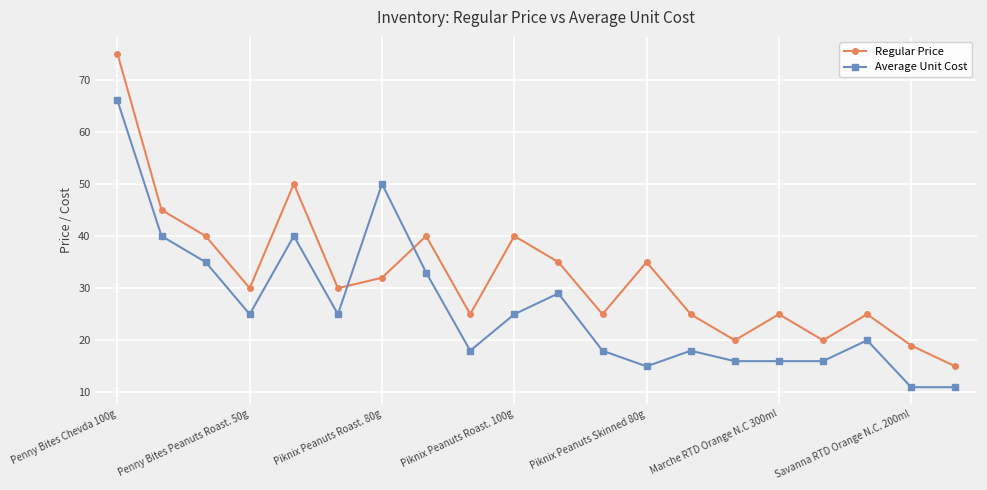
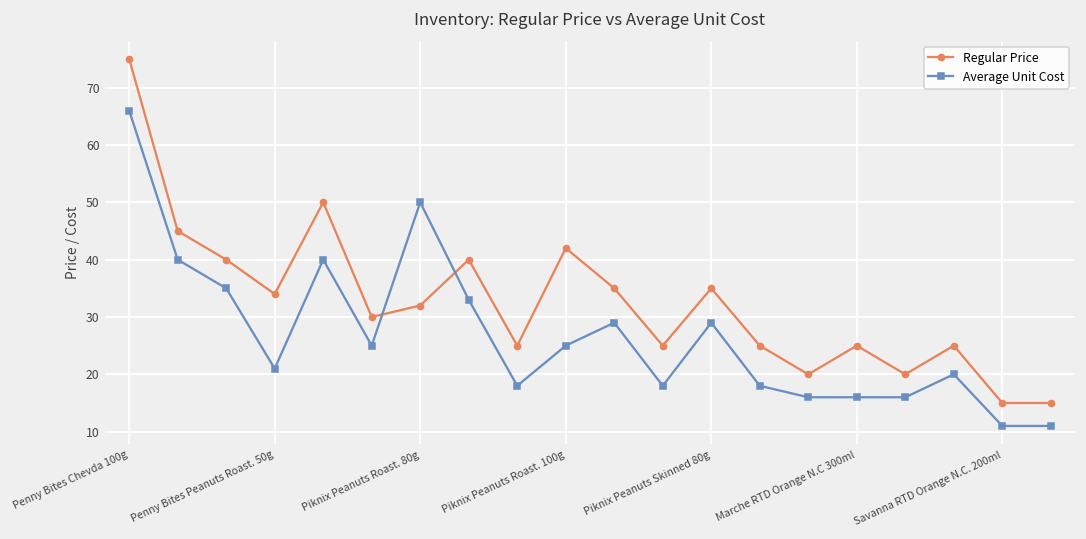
Regular Price, Penny Bites Peanuts Roast. 50g: 30 -> 34
Average Unit Cost, Penny Bites Peanuts Roast. 50g: 25 -> 21
Regular Price, Piknix Peanuts Roast. 100g: 40 -> 42
Average Unit Cost, Piknix Peanuts Skinned 80g: 15 -> 29
Regular Price, Savanna RTD Orange N.C. 200ml: 19 -> 15
